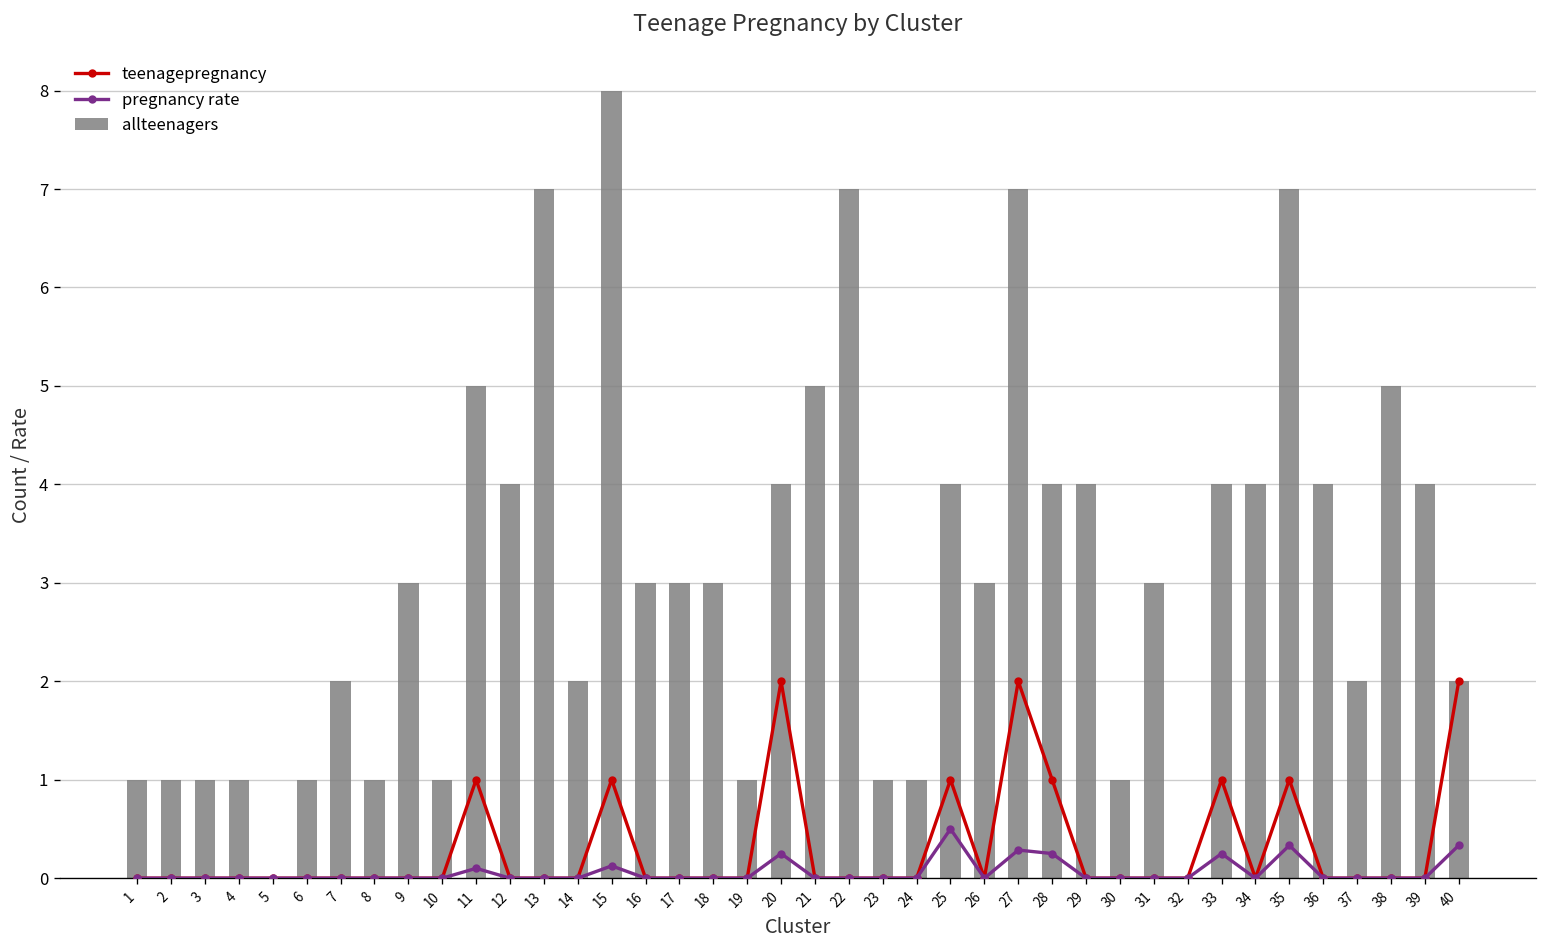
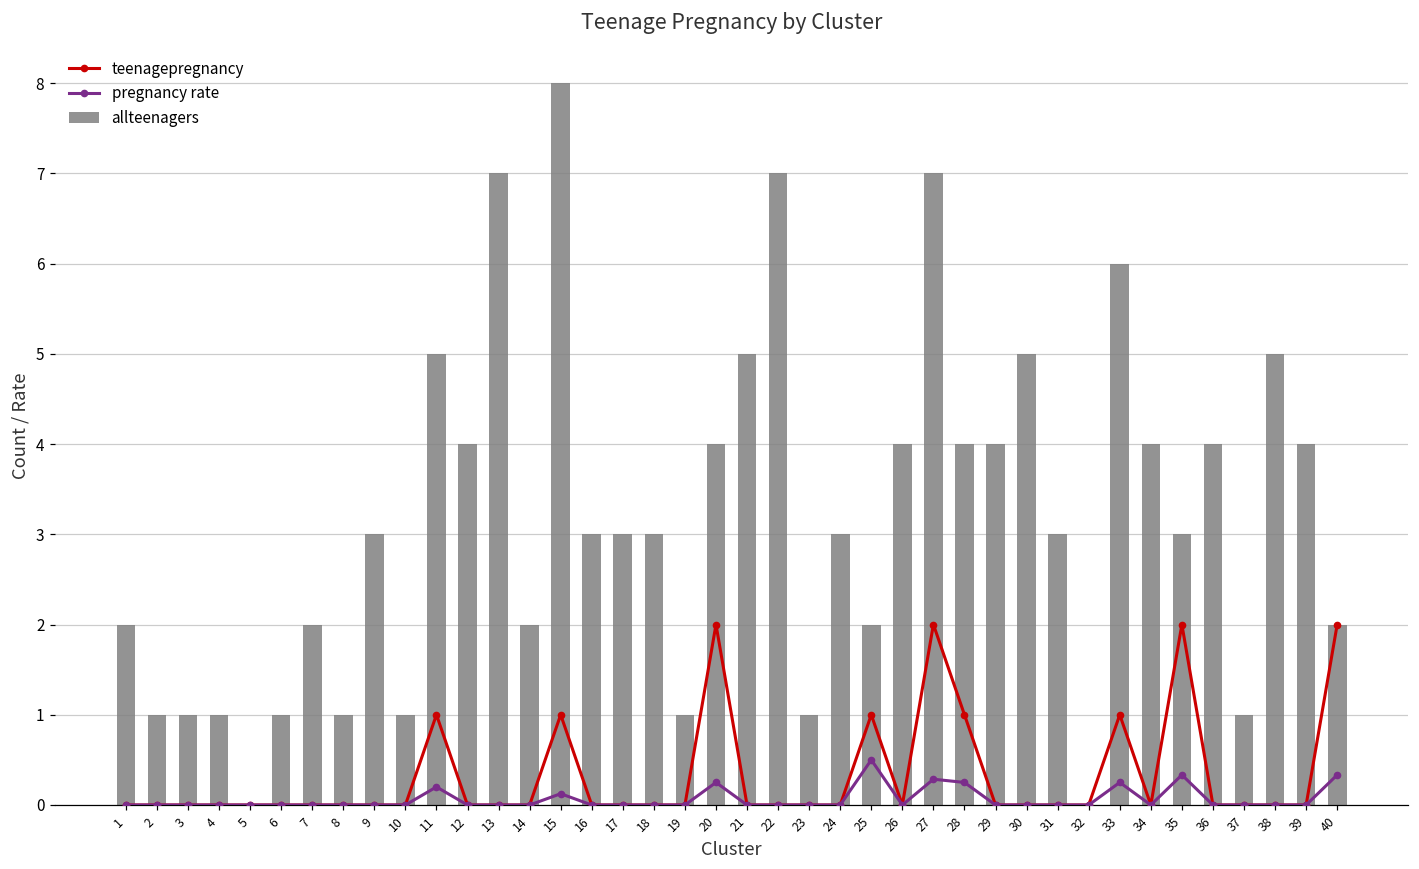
allteenagers, 1: 1 -> 2
pregnancy rate, 11: 0.1 -> 0.2
allteenagers, 24: 1 -> 3
allteenagers, 25: 4 -> 2
allteenagers, 26: 3 -> 4
allteenagers, 30: 1 -> 5
allteenagers, 33: 4 -> 6
teenagepregnancy, 35: 1 -> 2
allteenagers, 35: 7 -> 3
allteenagers, 37: 2 -> 1
